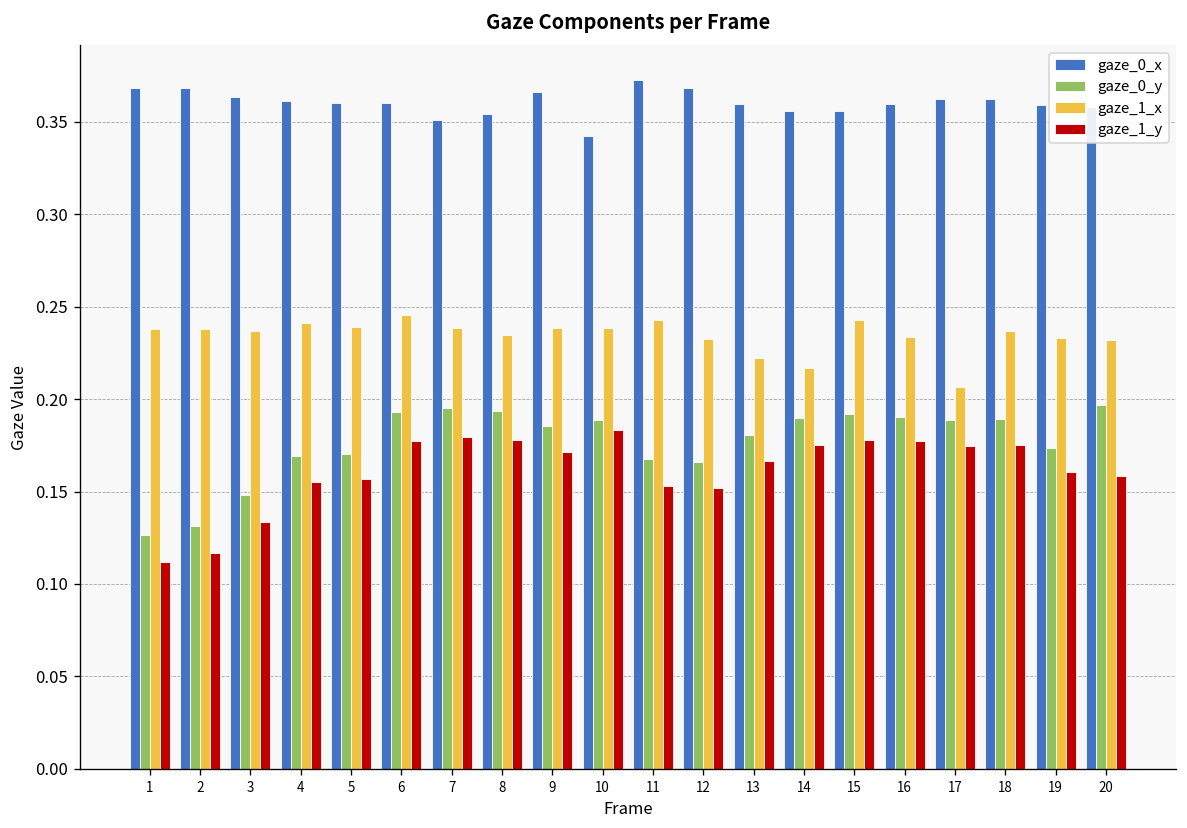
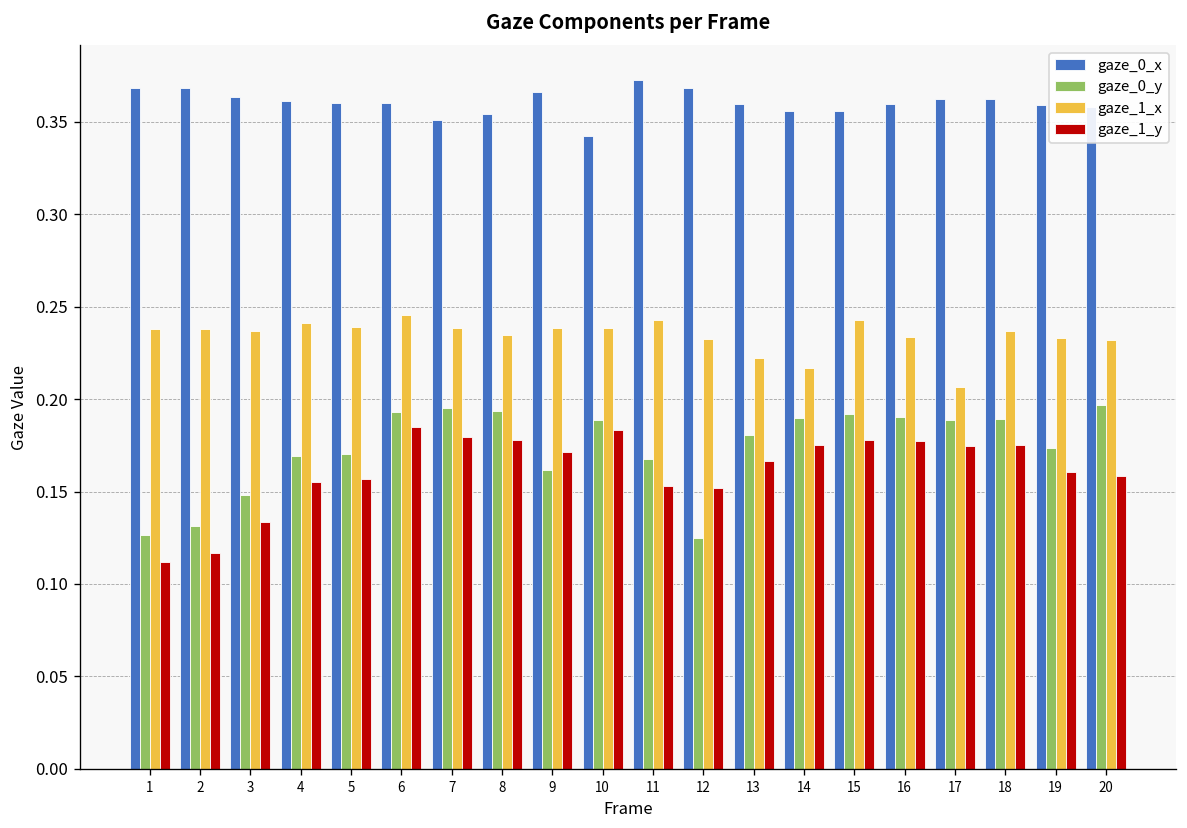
gaze_1_y, 6: 0.177 -> 0.185
gaze_0_y, 9: 0.186 -> 0.161
gaze_0_y, 12: 0.166 -> 0.125
